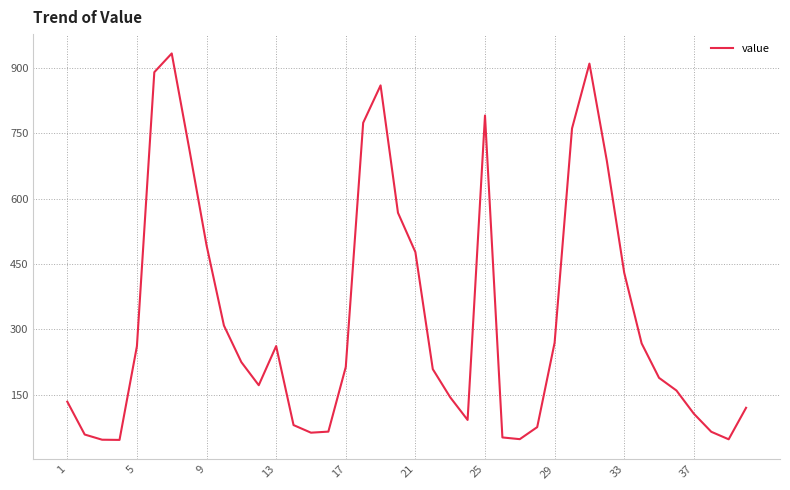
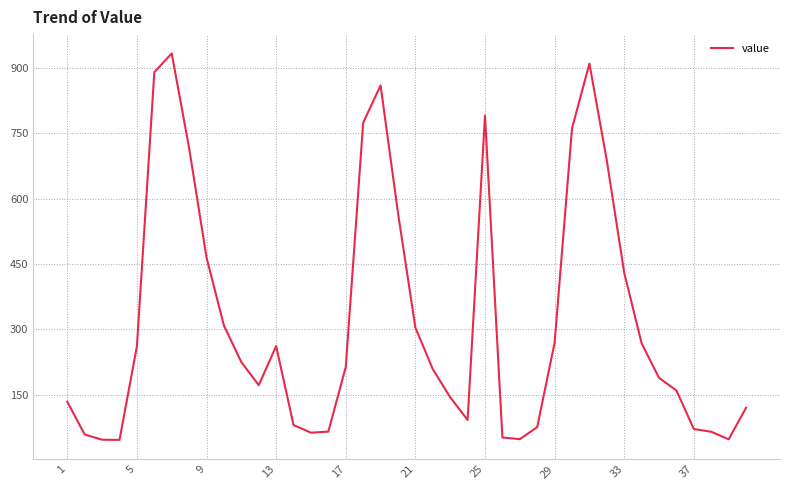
9: 490 -> 460
21: 480 -> 300
37: 110 -> 70
